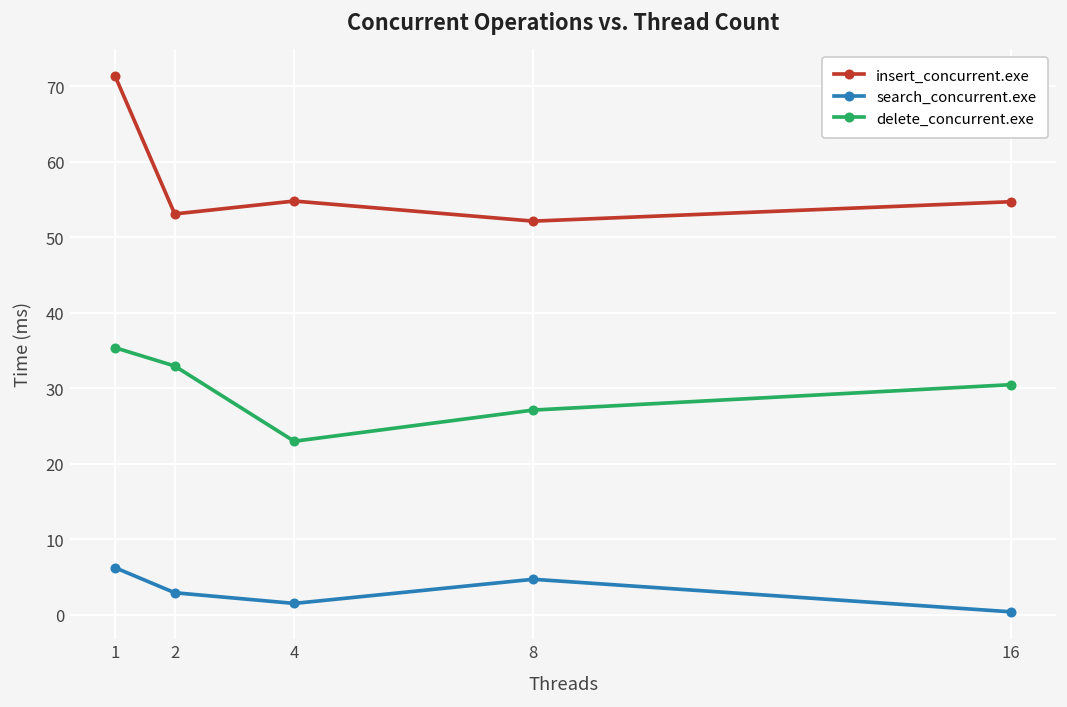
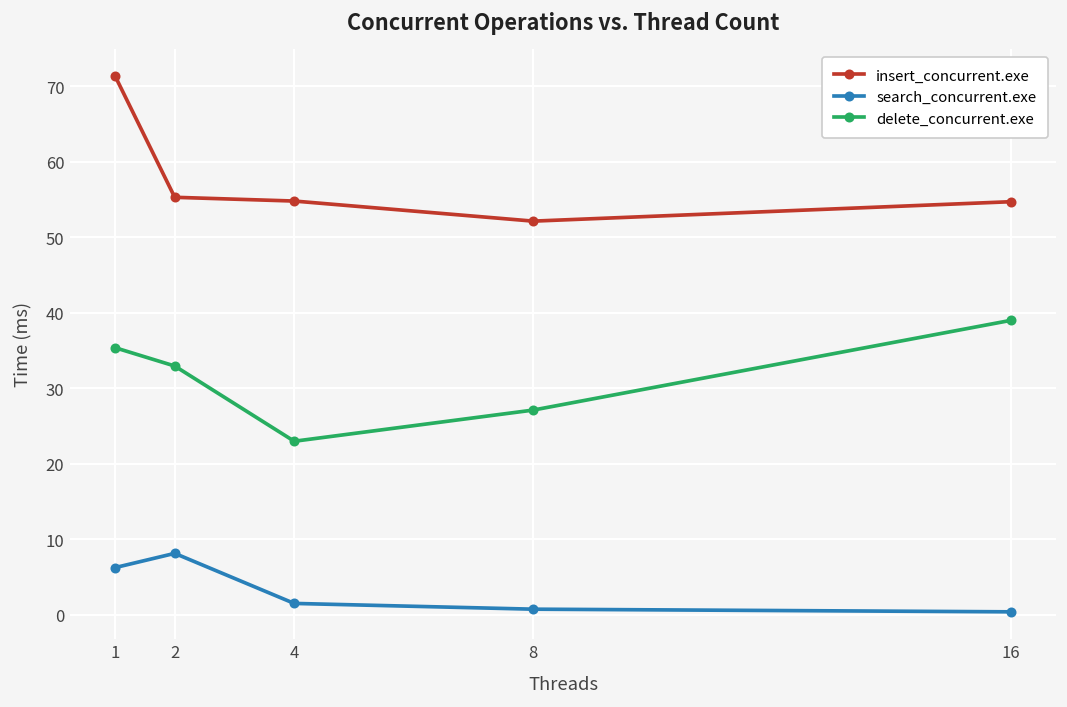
insert_concurrent.exe, 2: 53 -> 55
search_concurrent.exe, 2: 3 -> 8
search_concurrent.exe, 8: 5 -> 1
delete_concurrent.exe, 16: 30 -> 39
